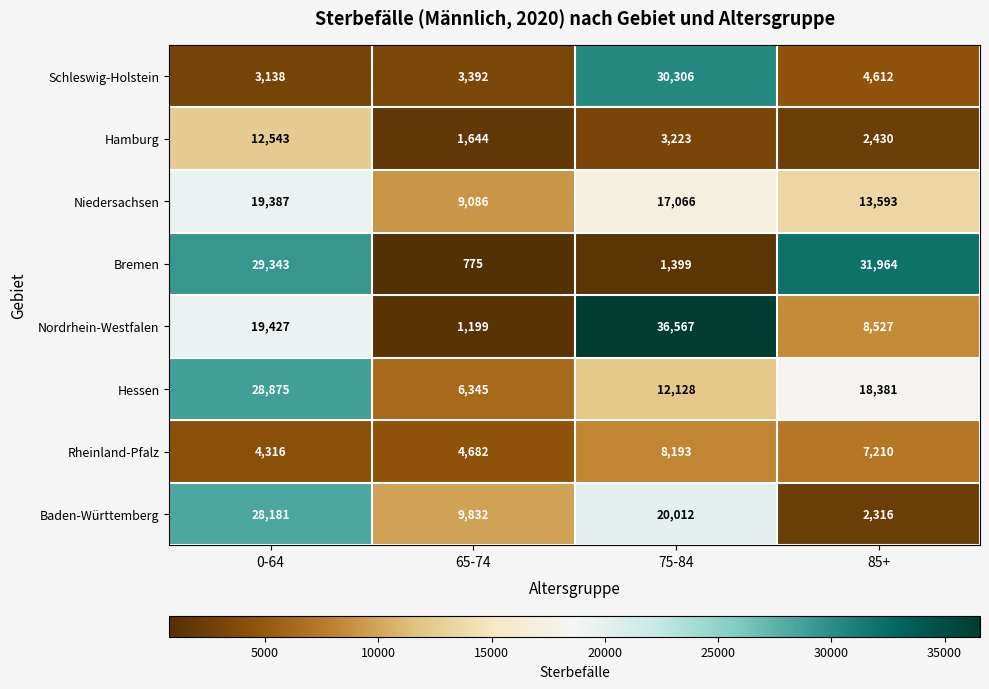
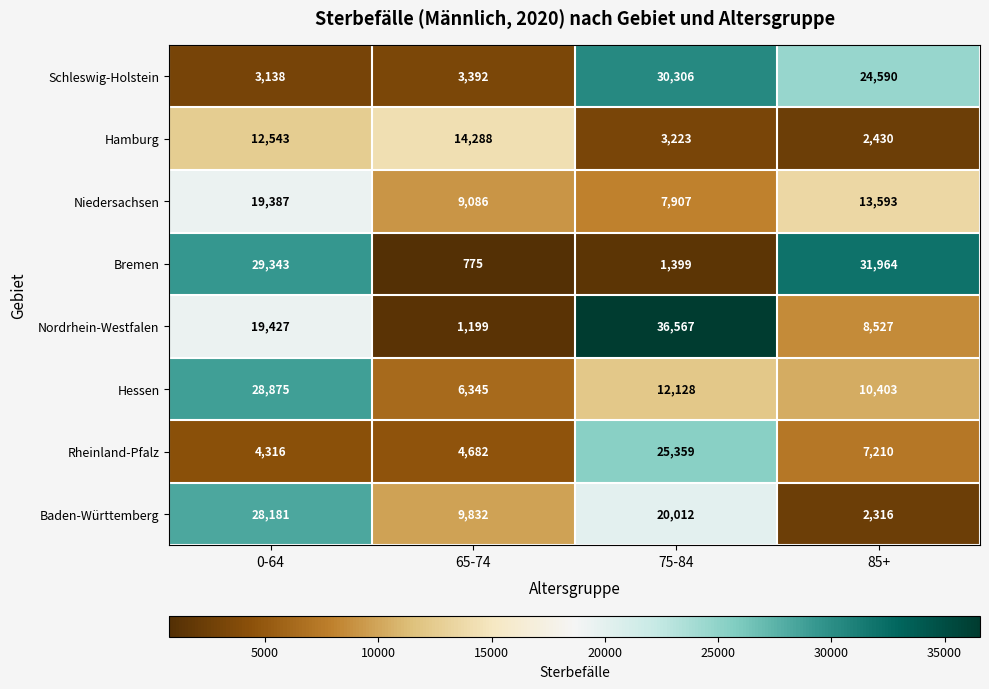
Schleswig-Holstein, 85+: 4,612 -> 24,590
Hamburg, 65-74: 1,644 -> 14,288
Niedersachsen, 75-84: 17,066 -> 7,907
Hessen, 85+: 18,381 -> 10,403
Rheinland-Pfalz, 75-84: 8,193 -> 25,359
